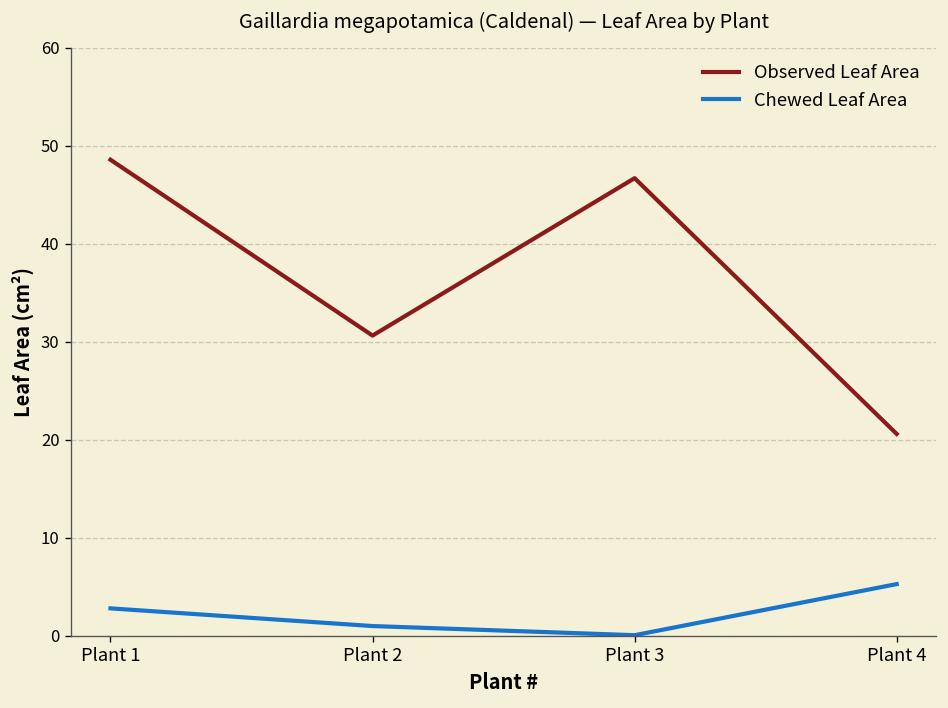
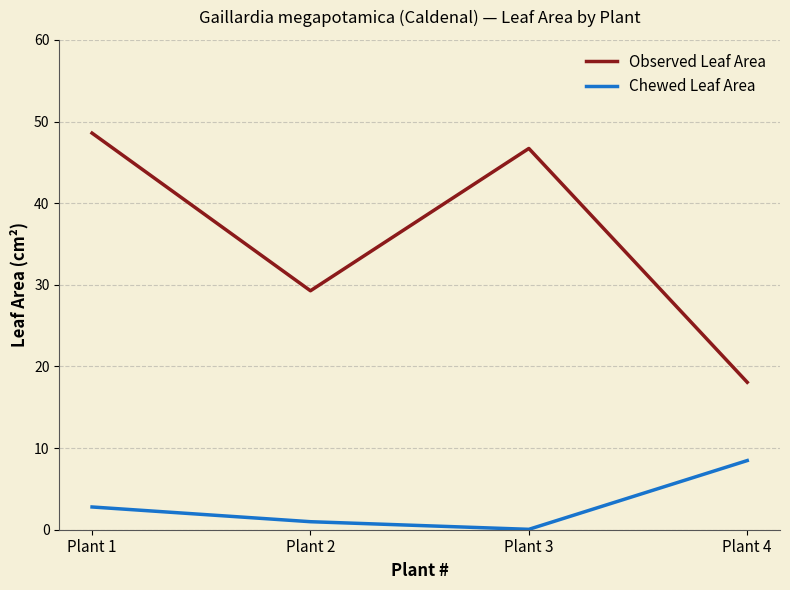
Observed Leaf Area, Plant 2: 31 -> 29
Observed Leaf Area, Plant 4: 21 -> 18
Chewed Leaf Area, Plant 4: 5 -> 8
